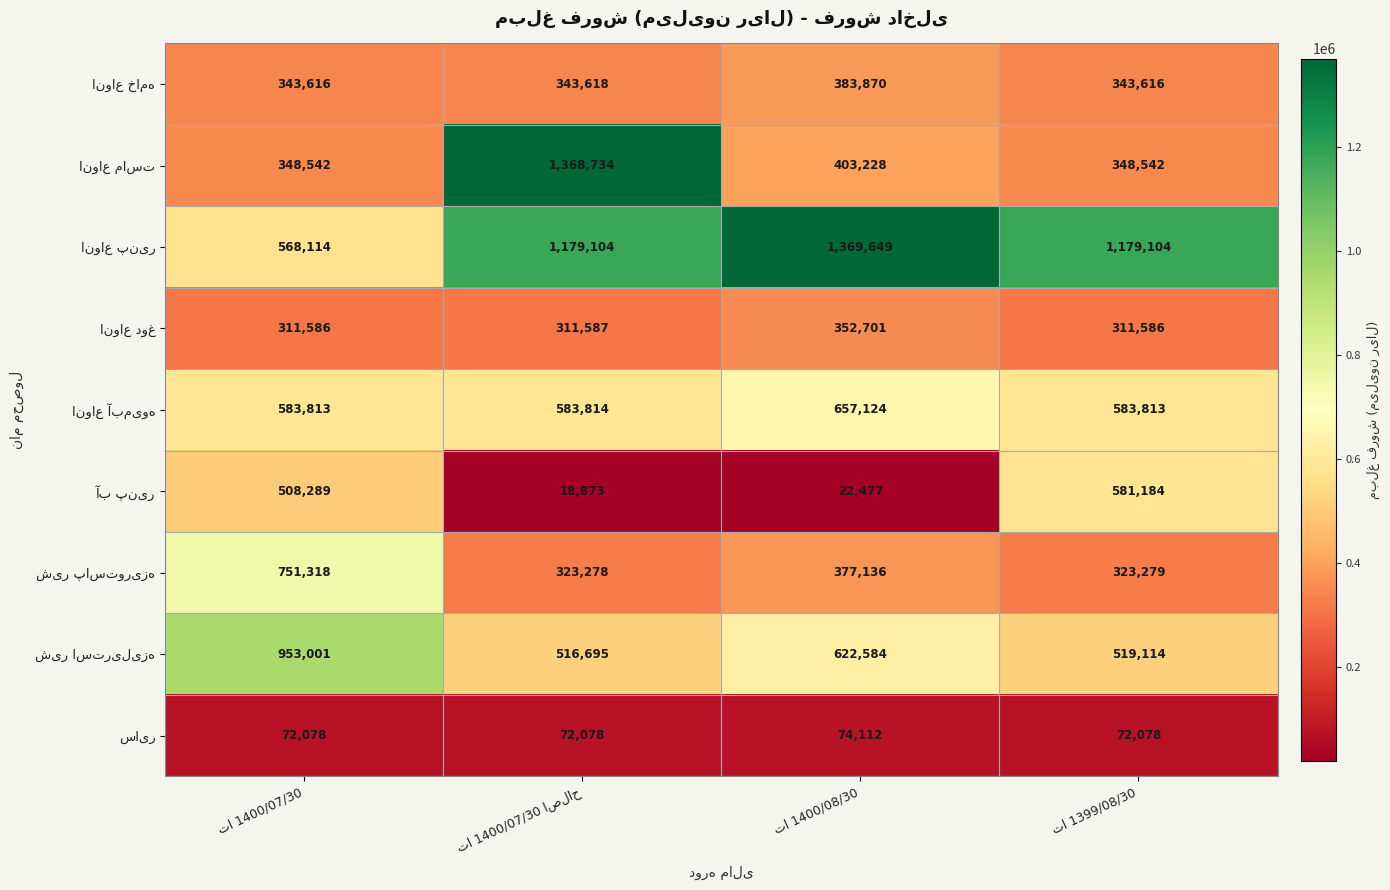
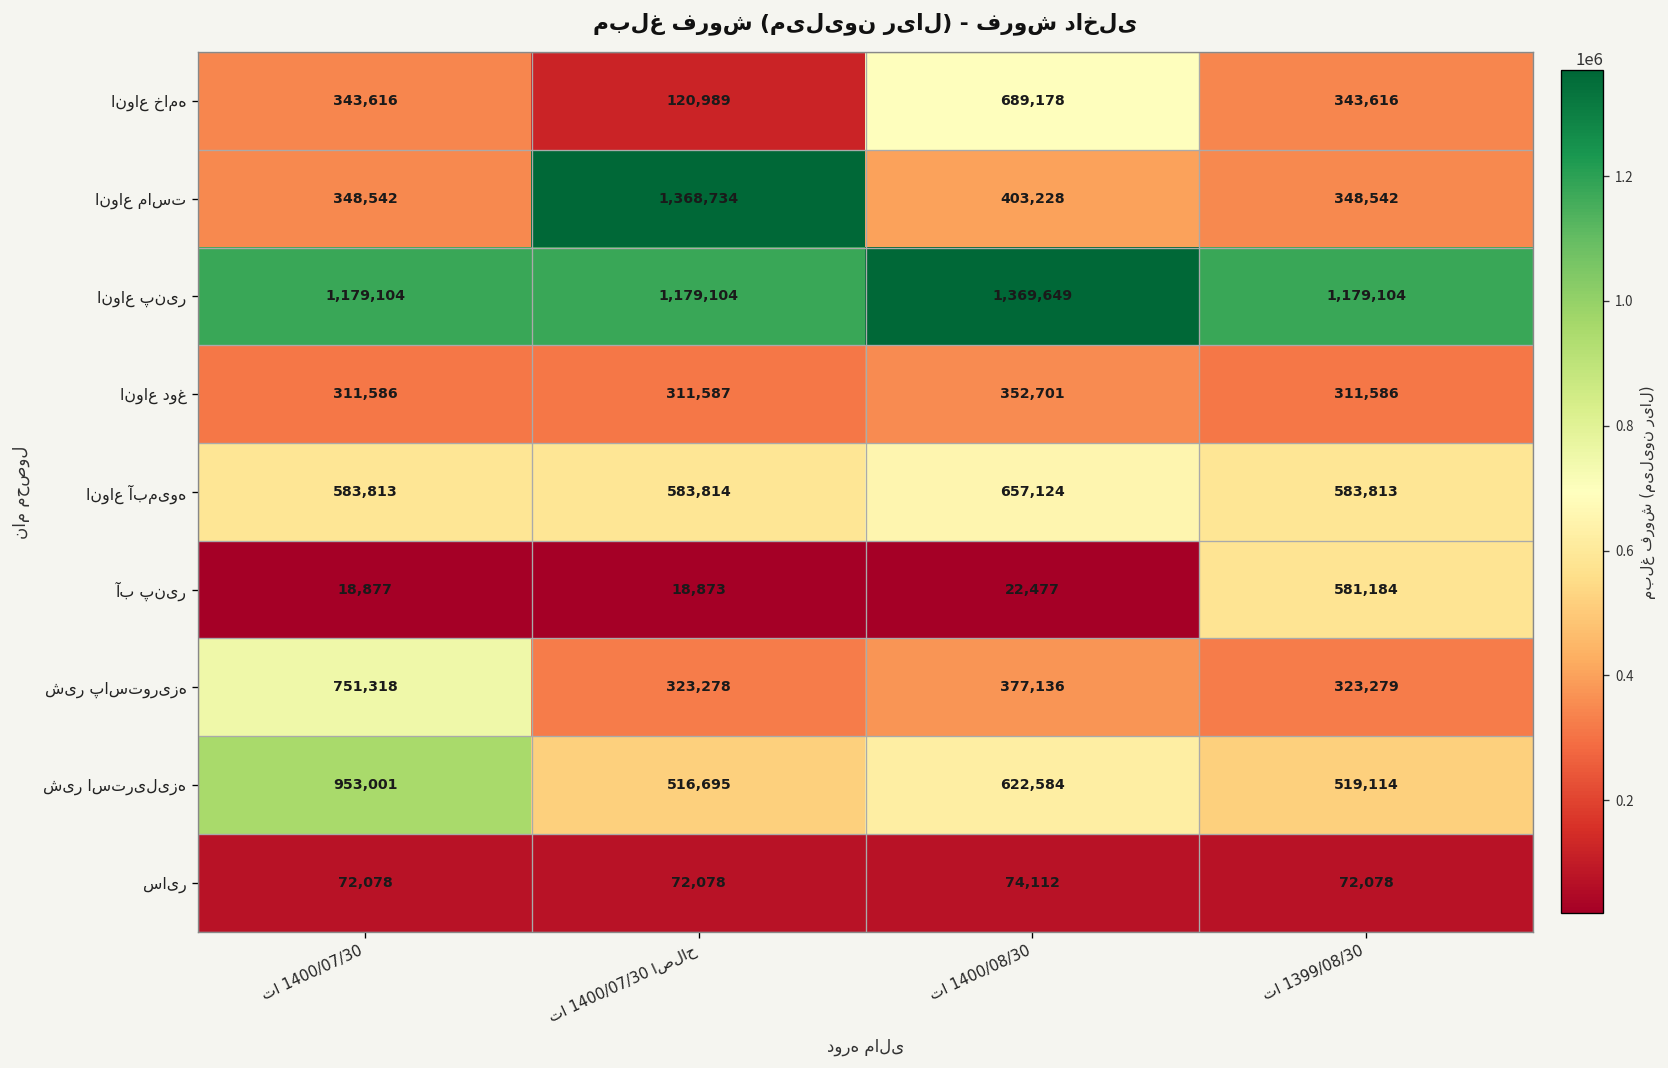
انواع خامه, تا 1400/07/30 اصلاح: 343,618 -> 120,989
انواع خامه, تا 1400/08/30: 383,870 -> 689,178
انواع پنیر, تا 1400/07/30: 568,114 -> 1,179,104
آب پنیر, تا 1400/07/30: 508,289 -> 18,877
